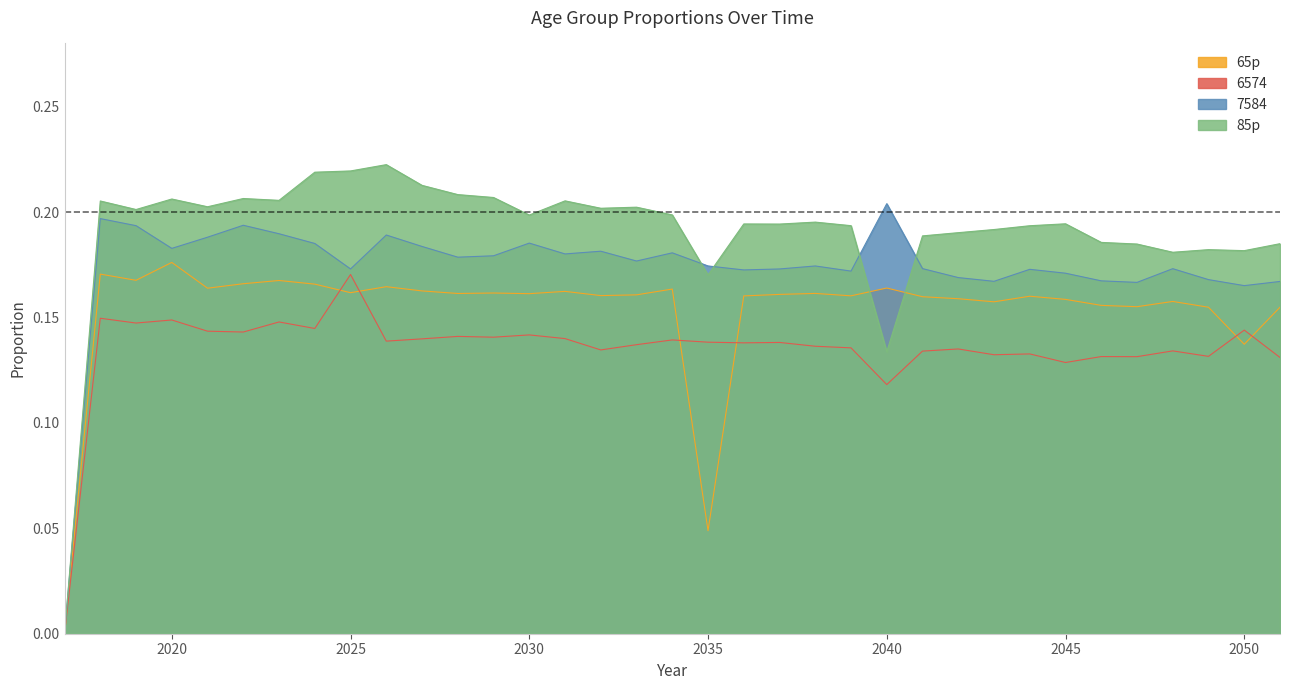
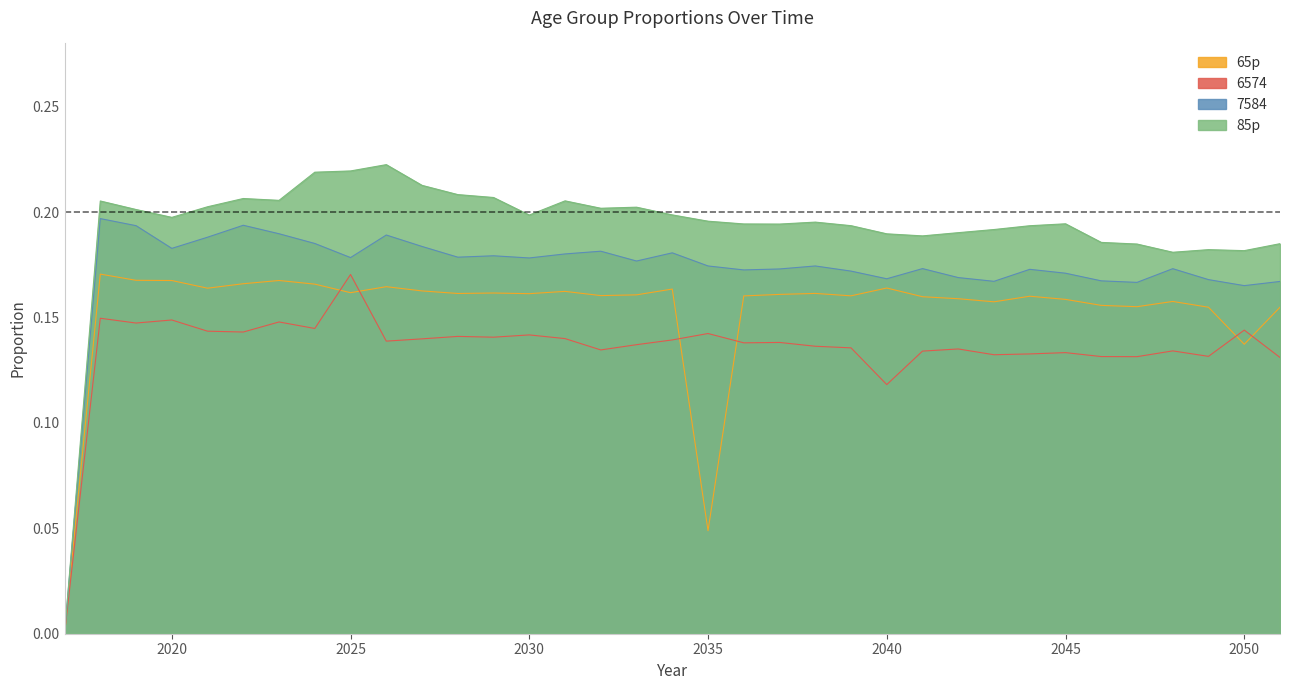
65p, 2020: 0.176 -> 0.168
85p, 2020: 0.206 -> 0.198
7584, 2025: 0.173 -> 0.178
7584, 2030: 0.185 -> 0.178
6574, 2035: 0.138 -> 0.142
85p, 2035: 0.170 -> 0.196
7584, 2040: 0.204 -> 0.168
85p, 2040: 0.134 -> 0.190
6574, 2045: 0.129 -> 0.133
